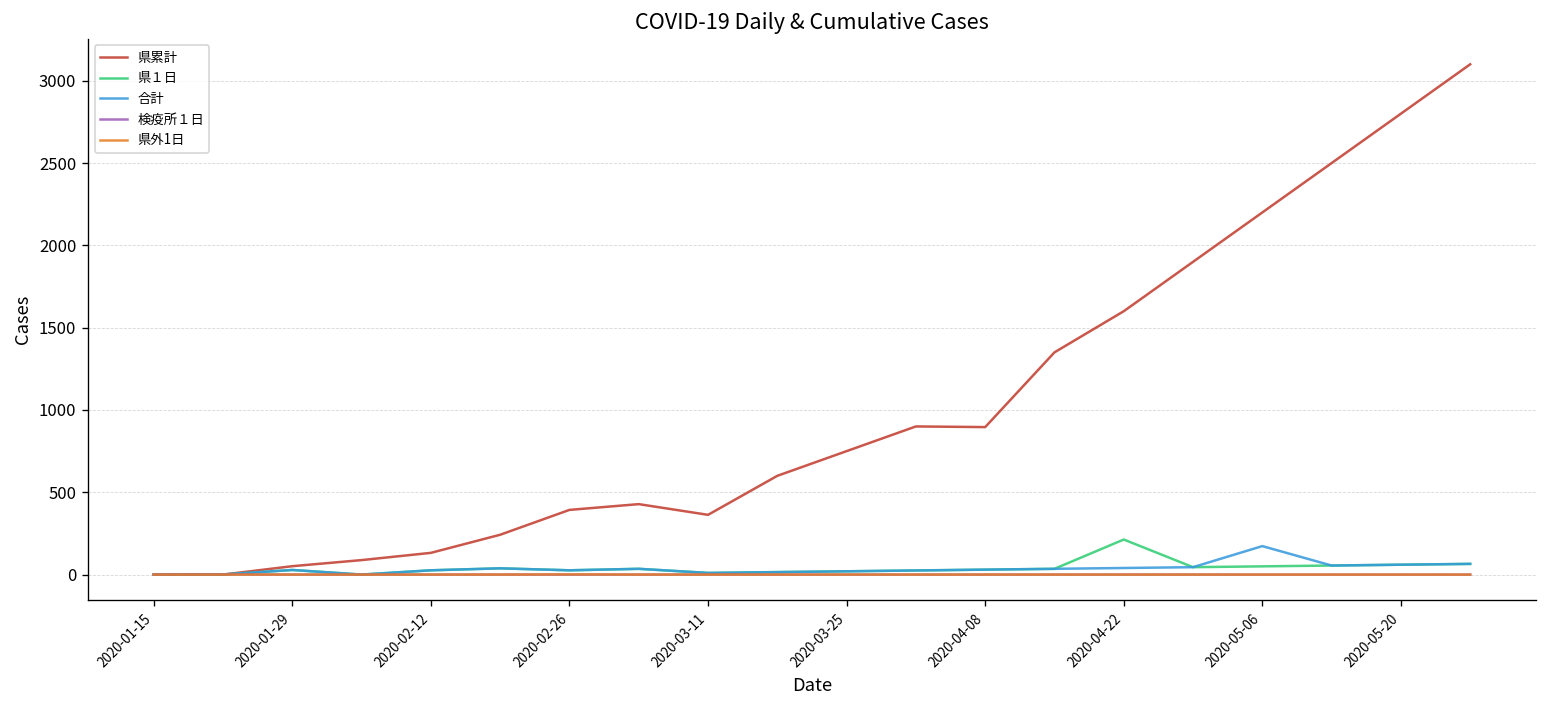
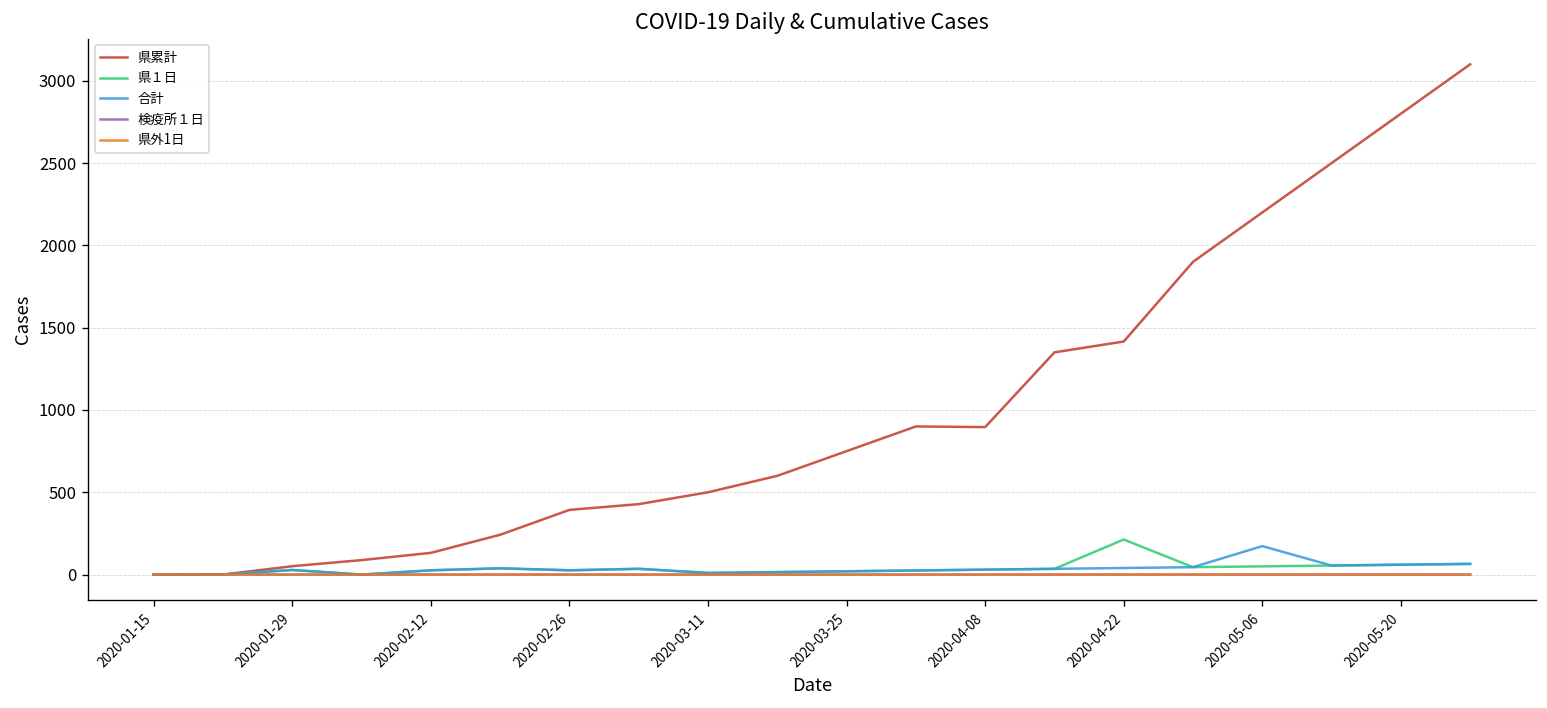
県累計, 2020-03-11: 360 -> 500
県累計, 2020-04-22: 1600 -> 1420
